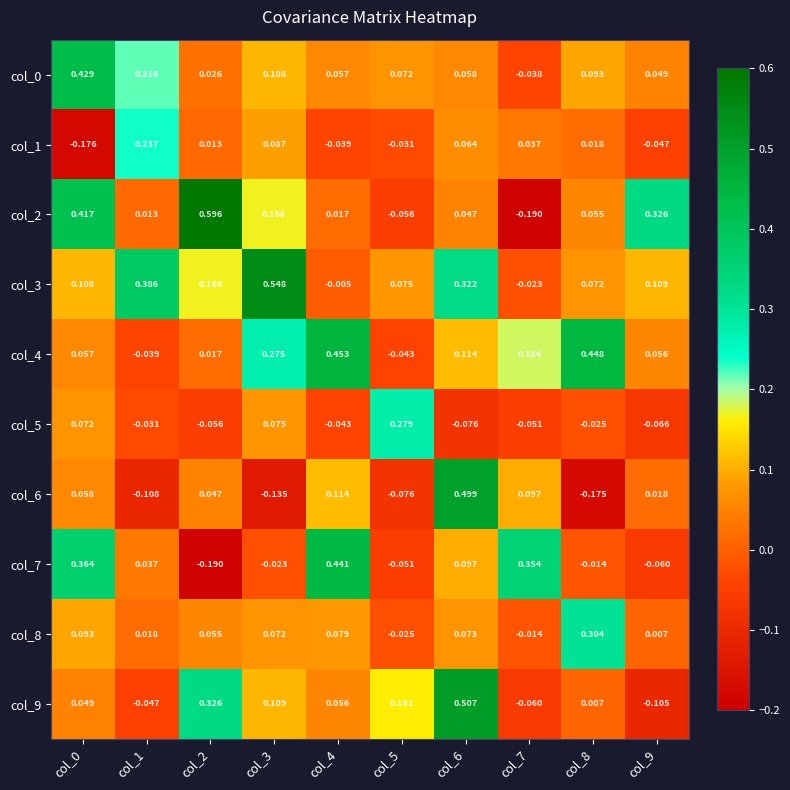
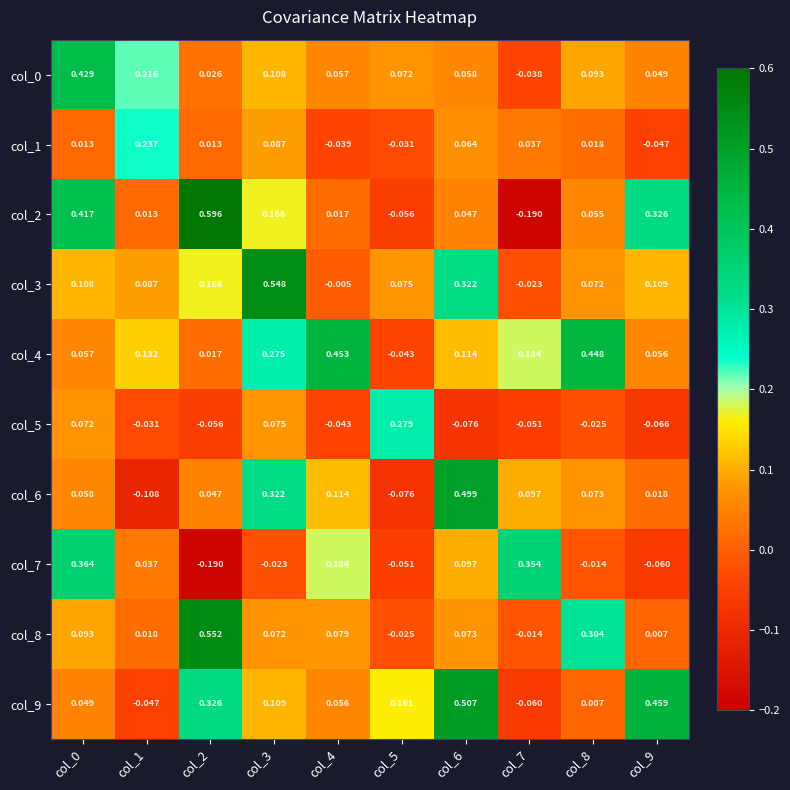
col_1, col_0: -0.176 -> 0.013
col_3, col_1: 0.386 -> 0.087
col_4, col_1: -0.039 -> 0.132
col_6, col_3: -0.135 -> 0.322
col_6, col_8: -0.175 -> 0.073
col_7, col_4: 0.441 -> 0.184
col_8, col_2: 0.055 -> 0.552
col_9, col_9: -0.105 -> 0.459
